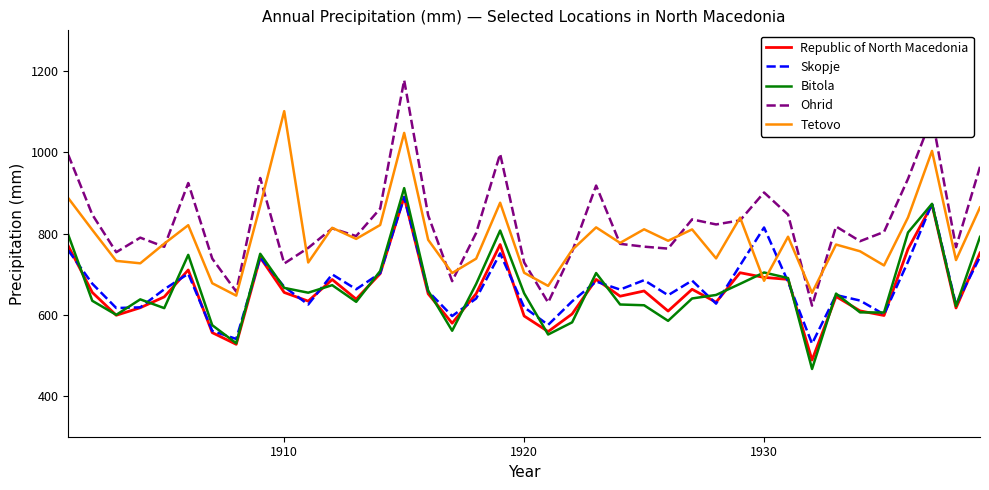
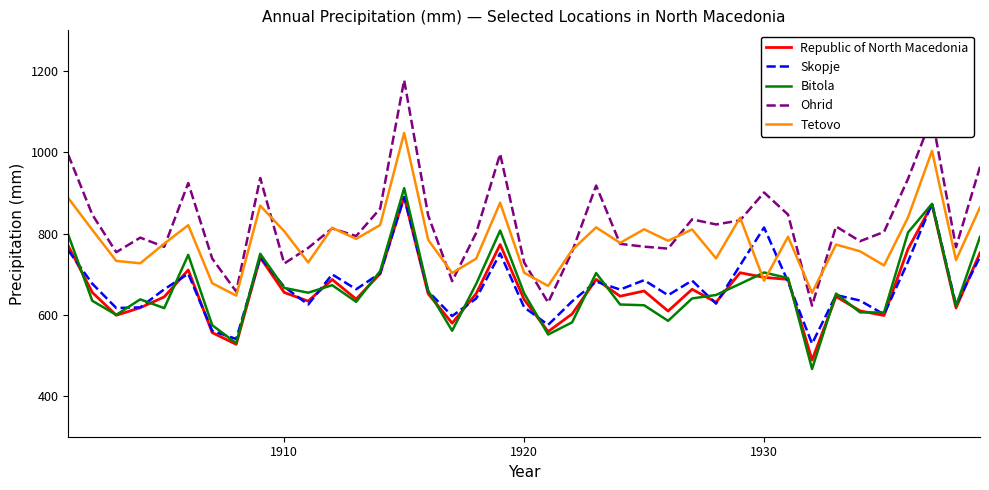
Tetovo, 1910: 1100 -> 810
Republic of North Macedonia, 1920: 600 -> 640
